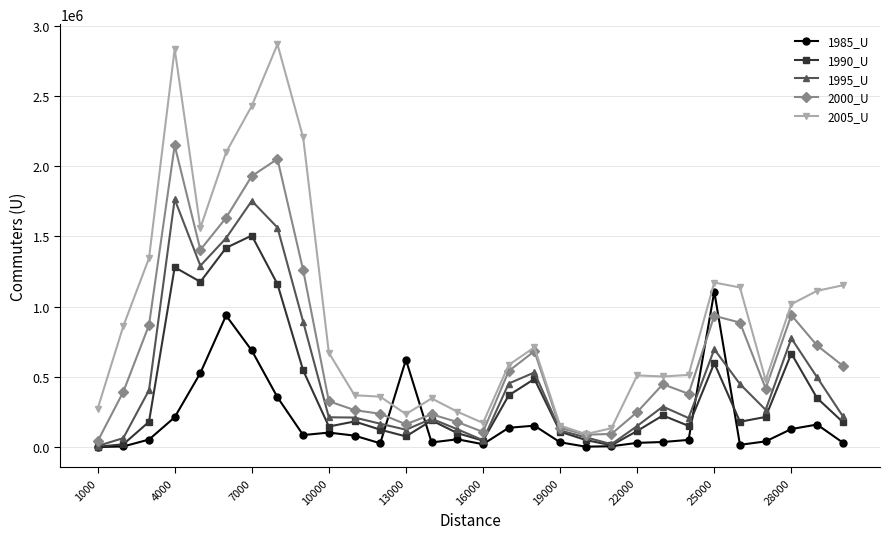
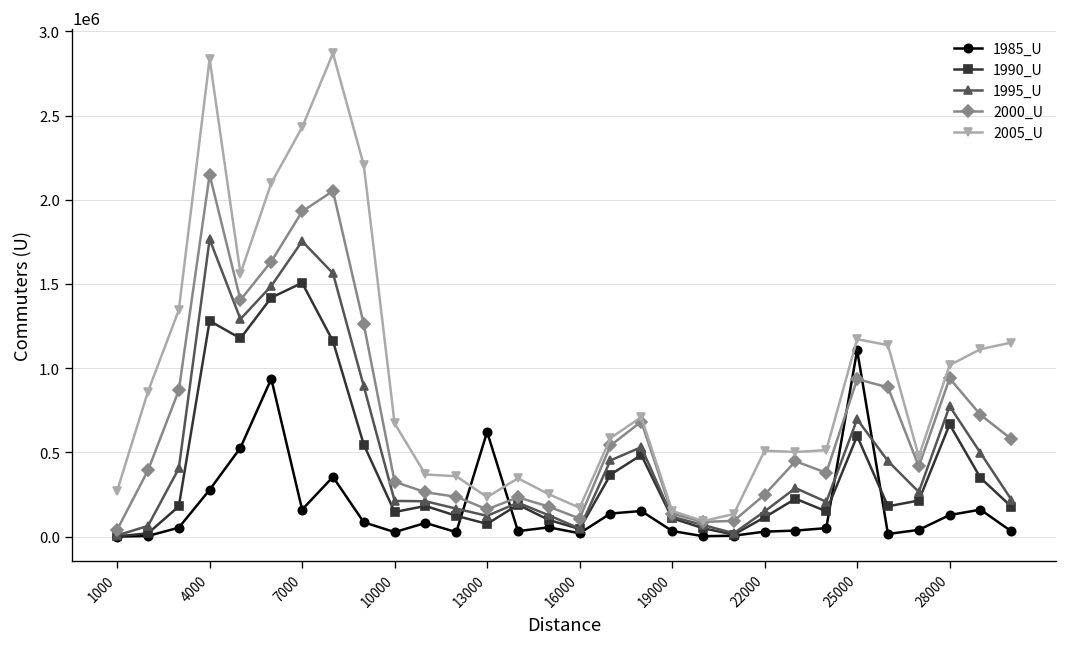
1985_U, 4000: 210000 -> 280000
1985_U, 7000: 690000 -> 160000
1985_U, 10000: 100000 -> 30000
